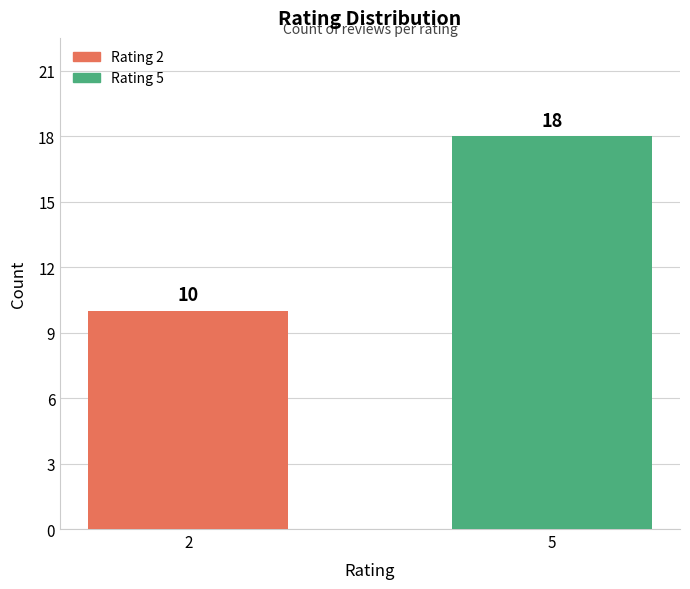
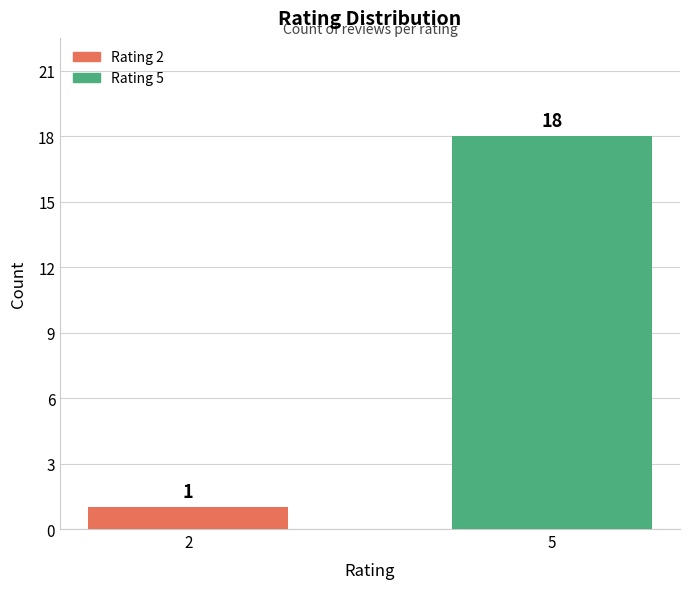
2: 10 -> 1
